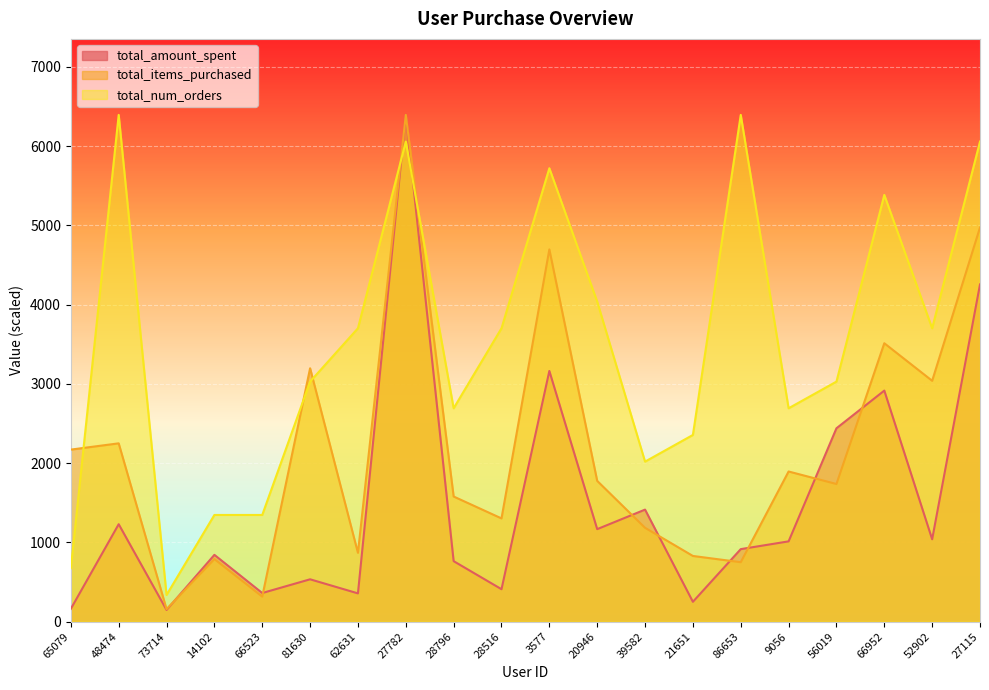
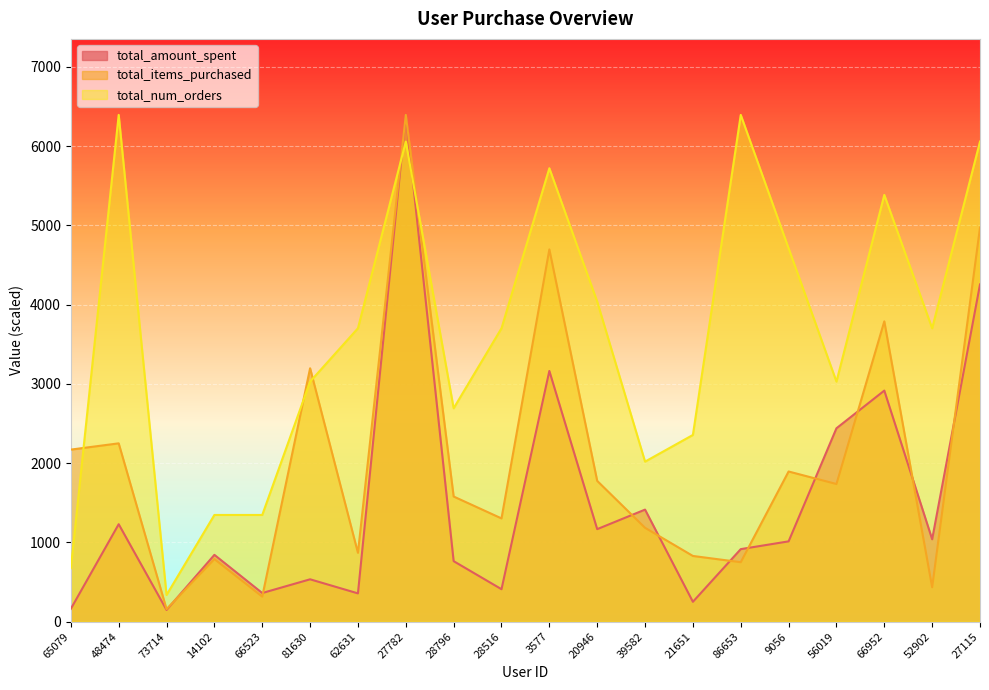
total_num_orders, 9056: 2700 -> 4700
total_items_purchased, 66952: 3500 -> 3800
total_items_purchased, 52902: 3000 -> 400
